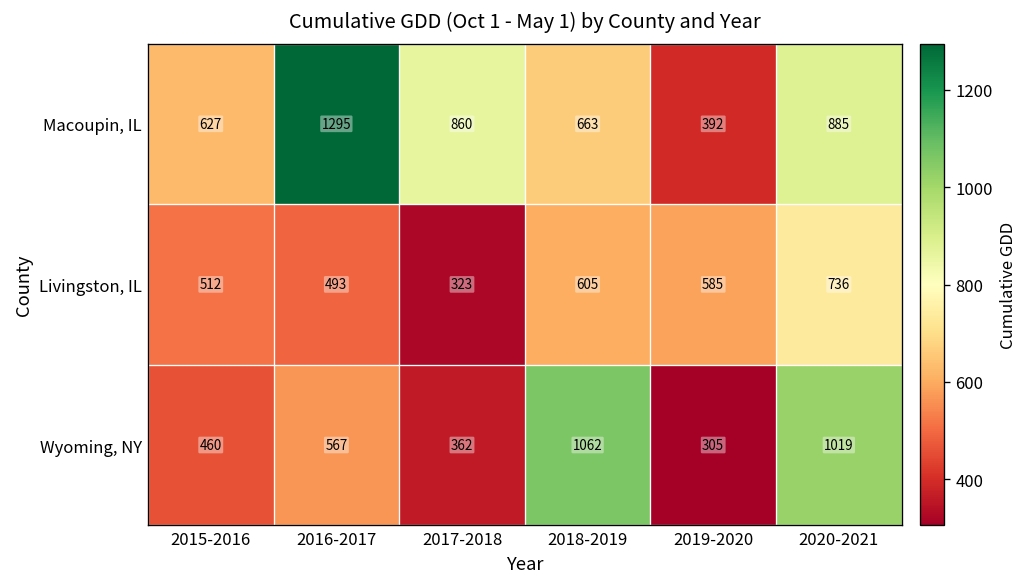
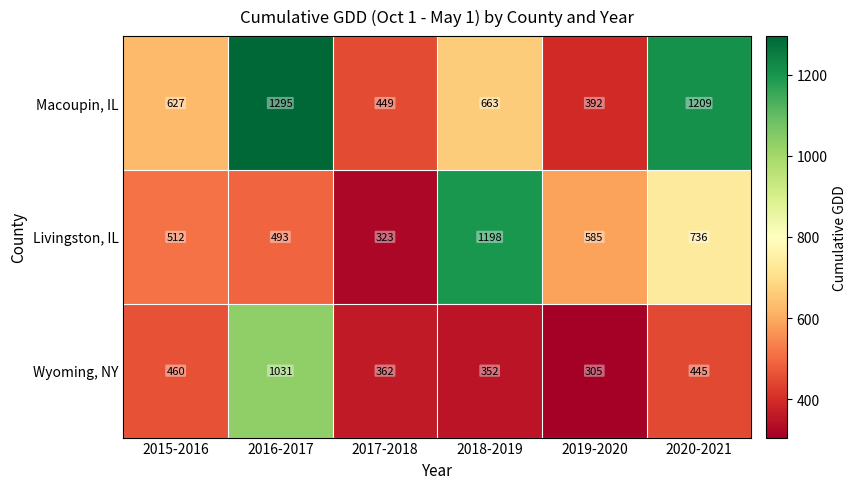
Macoupin, IL, 2017-2018: 860 -> 449
Macoupin, IL, 2020-2021: 885 -> 1209
Livingston, IL, 2018-2019: 605 -> 1198
Wyoming, NY, 2016-2017: 567 -> 1031
Wyoming, NY, 2018-2019: 1062 -> 352
Wyoming, NY, 2020-2021: 1019 -> 445
